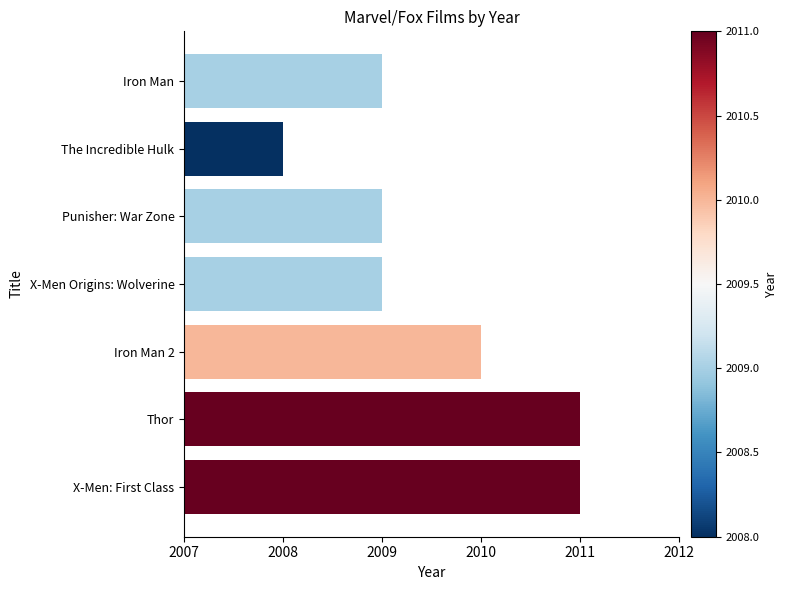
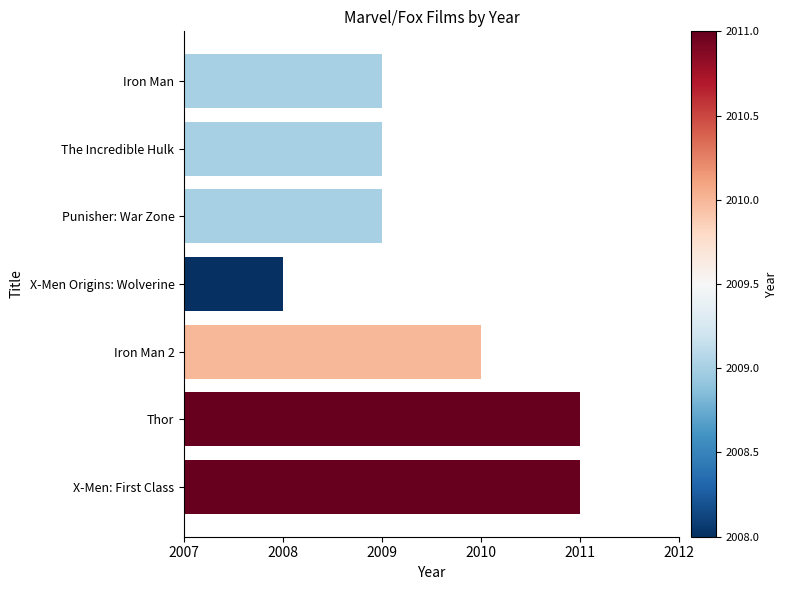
The Incredible Hulk: 2008 -> 2009
X-Men Origins: Wolverine: 2009 -> 2008
